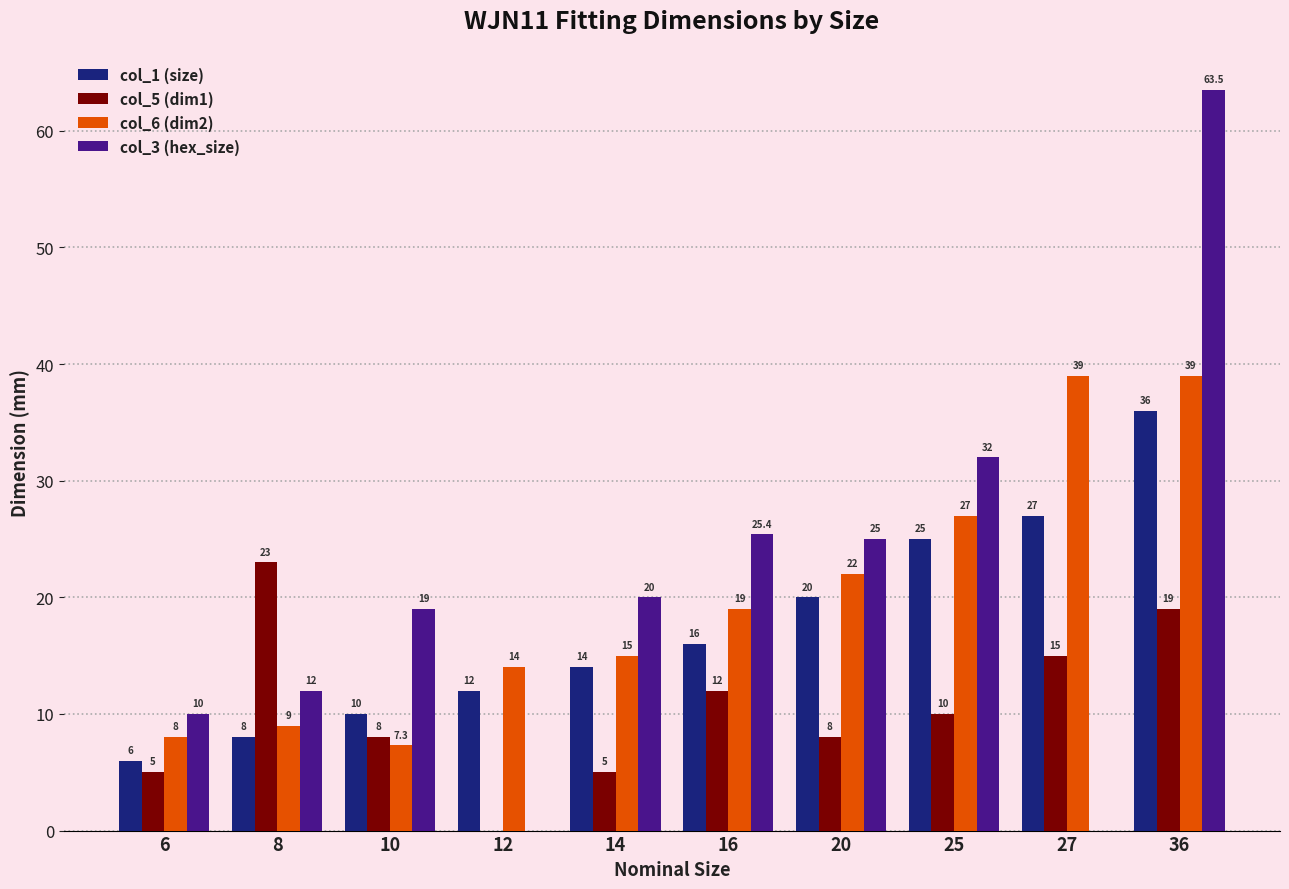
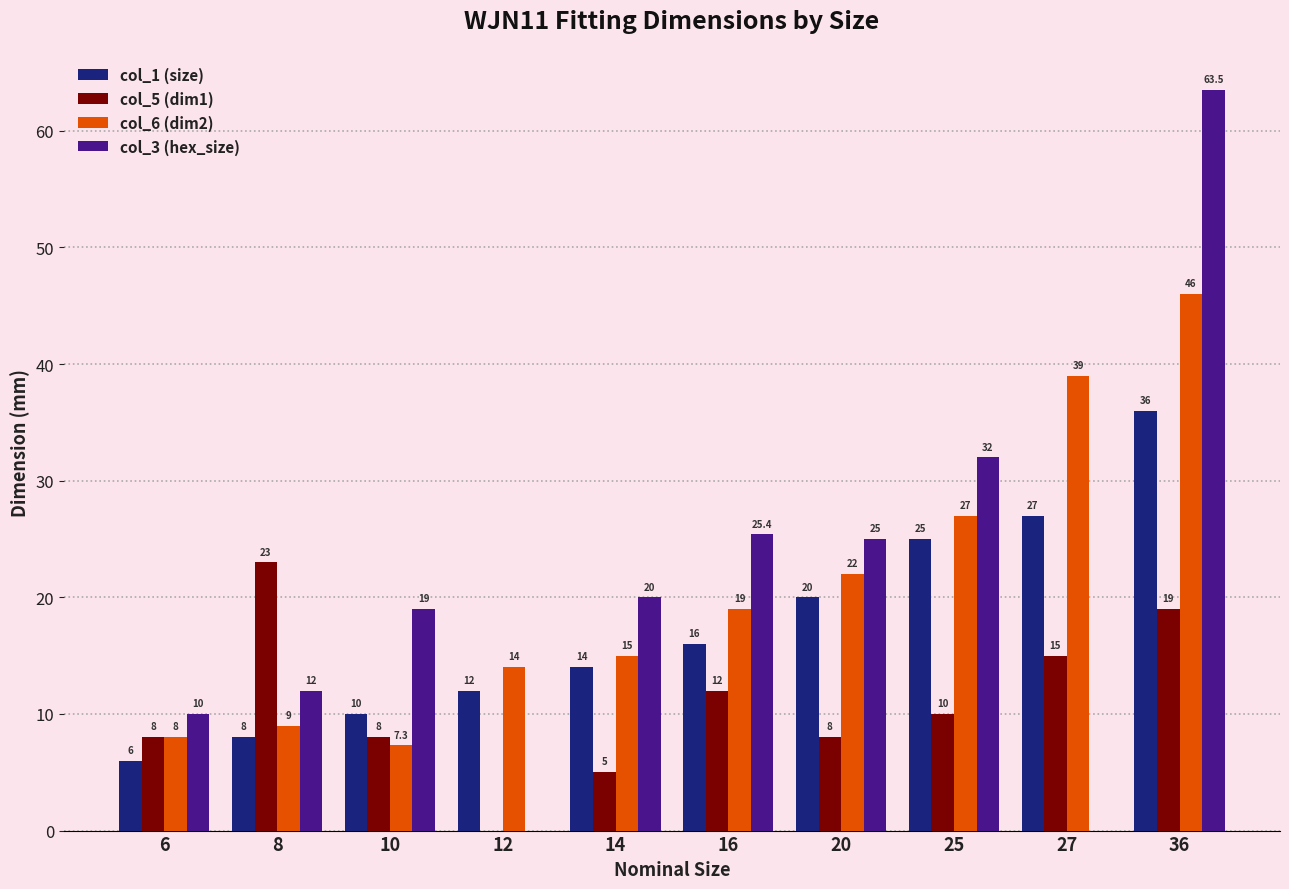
col_5 (dim1), 6: 5 -> 8
col_6 (dim2), 36: 39 -> 46
